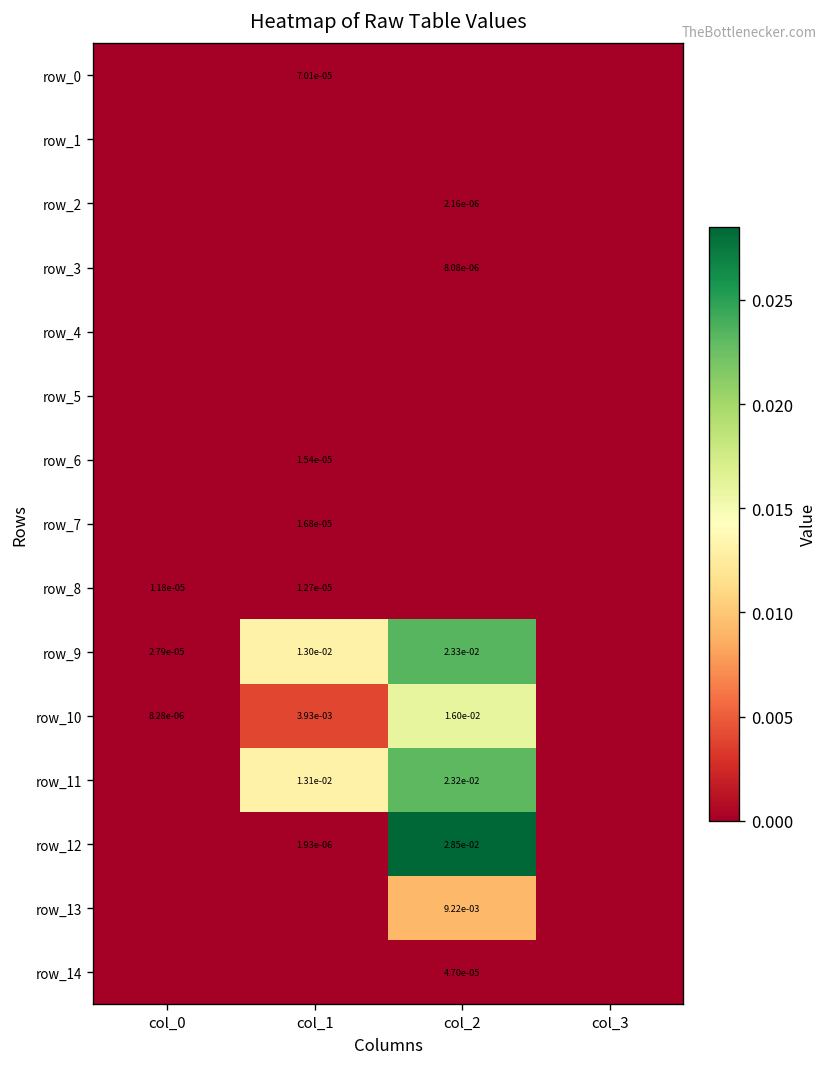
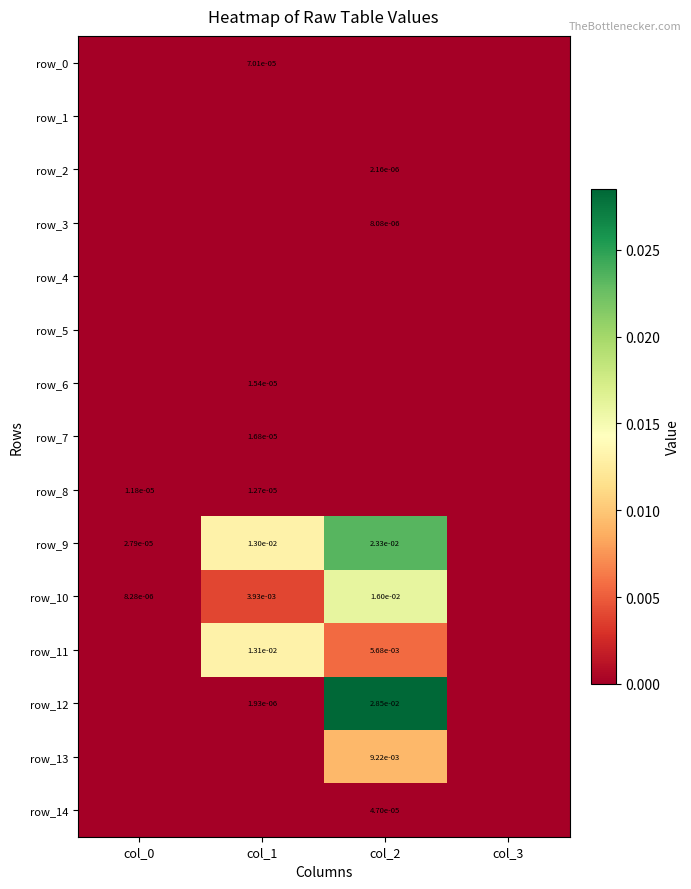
row_11, col_2: 2.32e-02 -> 5.68e-03
